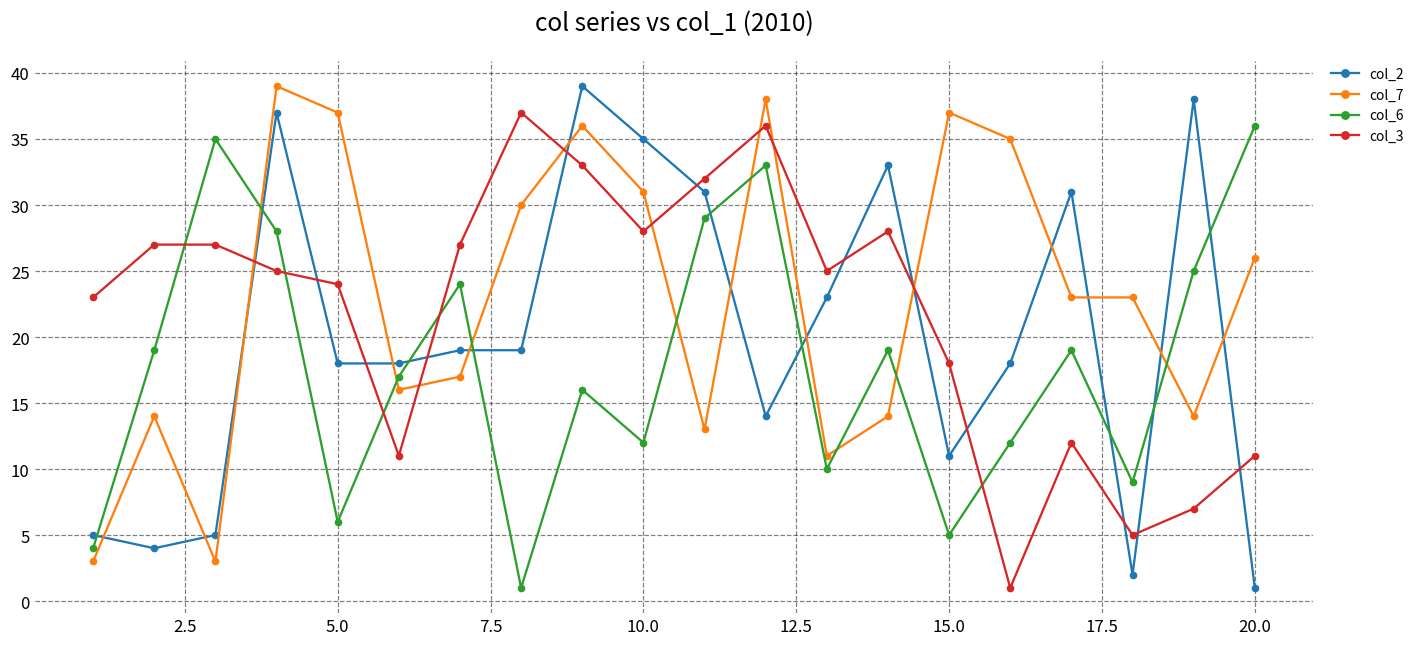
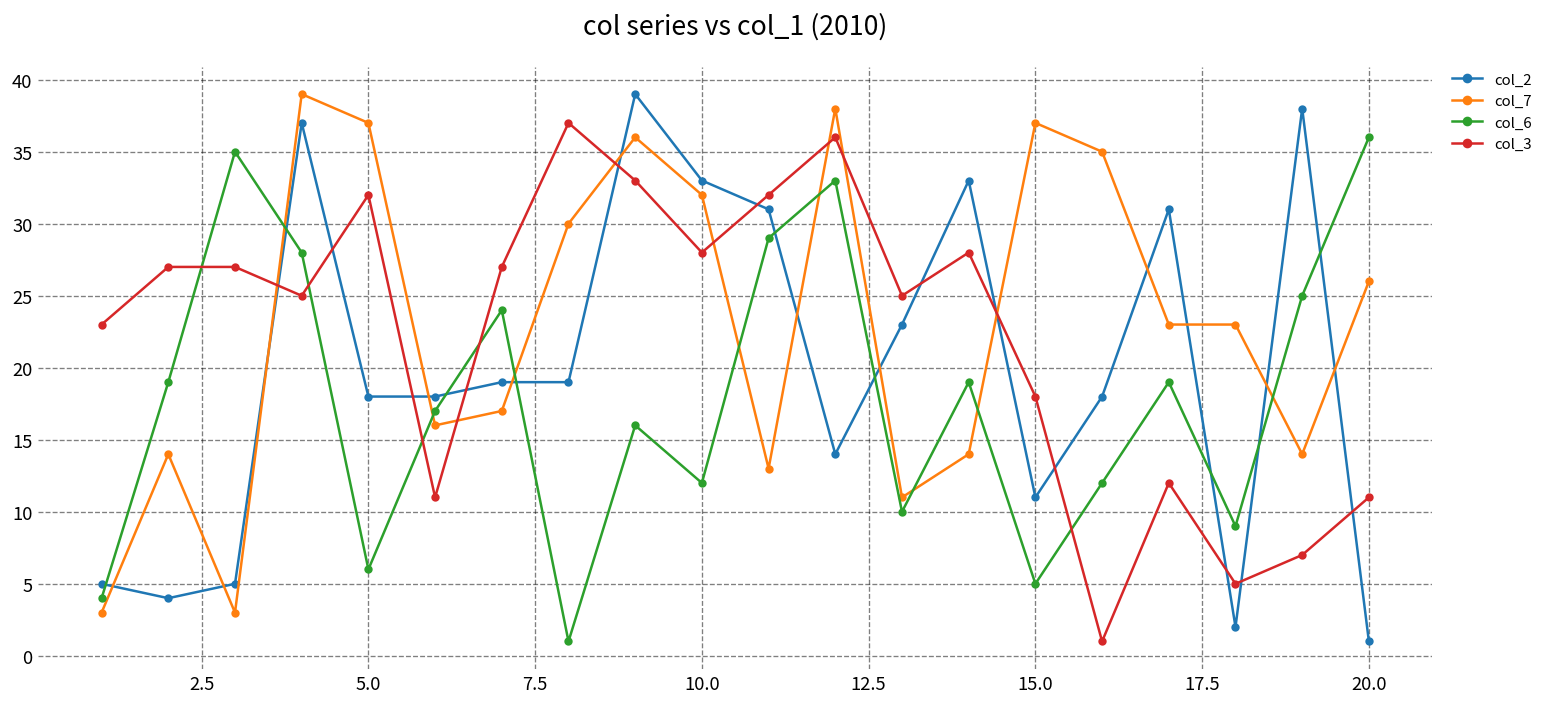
col_3, 5.0: 24 -> 32
col_2, 10.0: 35 -> 33
col_7, 10.0: 31 -> 32
